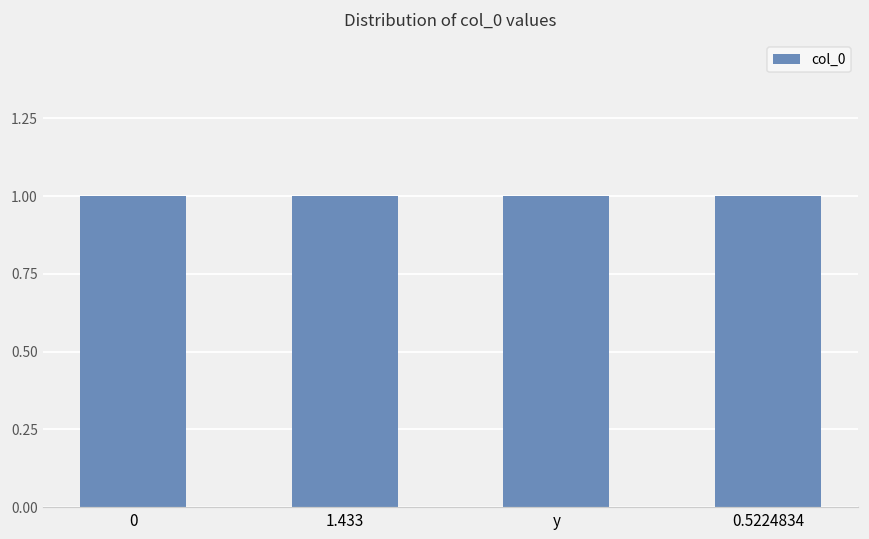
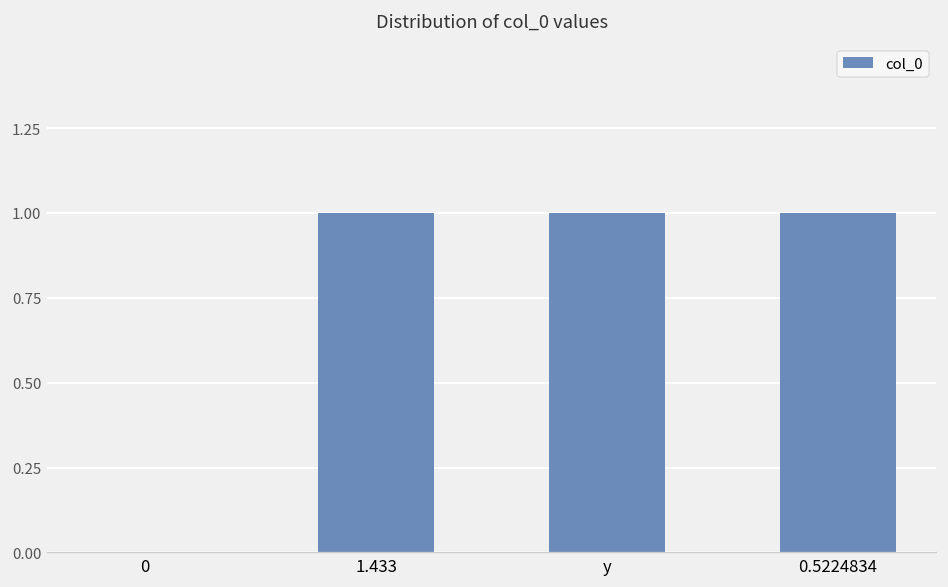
0: 1 -> 0
